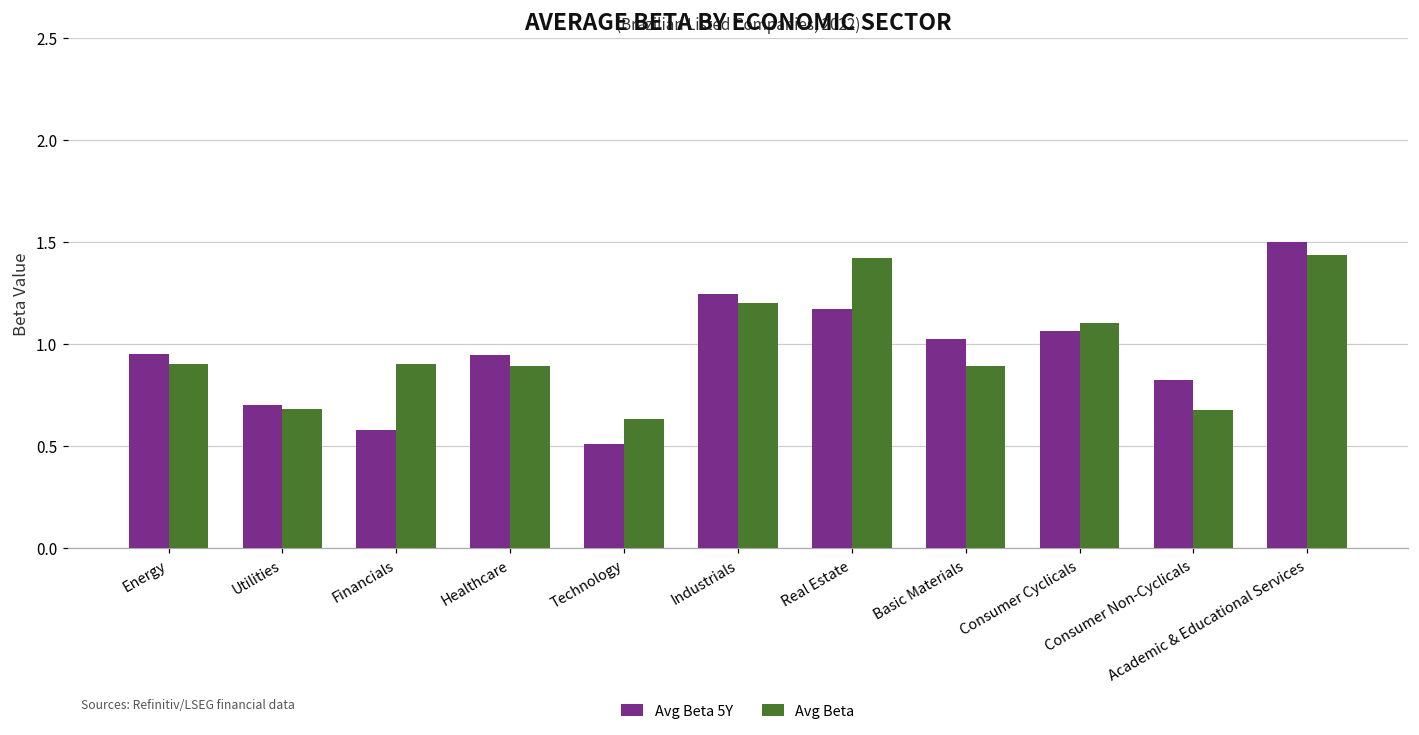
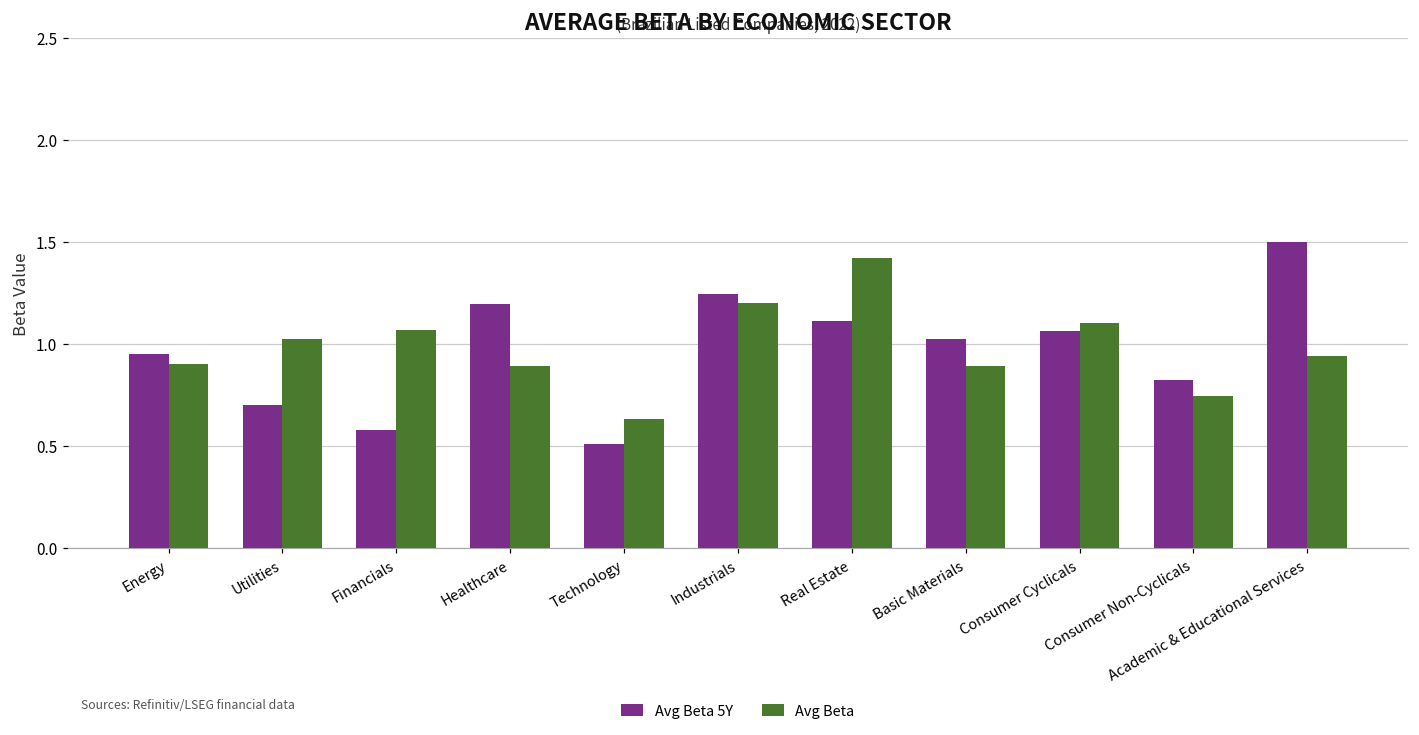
Avg Beta, Utilities: 0.68 -> 1.03
Avg Beta, Financials: 0.90 -> 1.07
Avg Beta 5Y, Healthcare: 0.94 -> 1.19
Avg Beta 5Y, Real Estate: 1.17 -> 1.11
Avg Beta, Consumer Non-Cyclicals: 0.68 -> 0.74
Avg Beta, Academic & Educational Services: 1.44 -> 0.94
